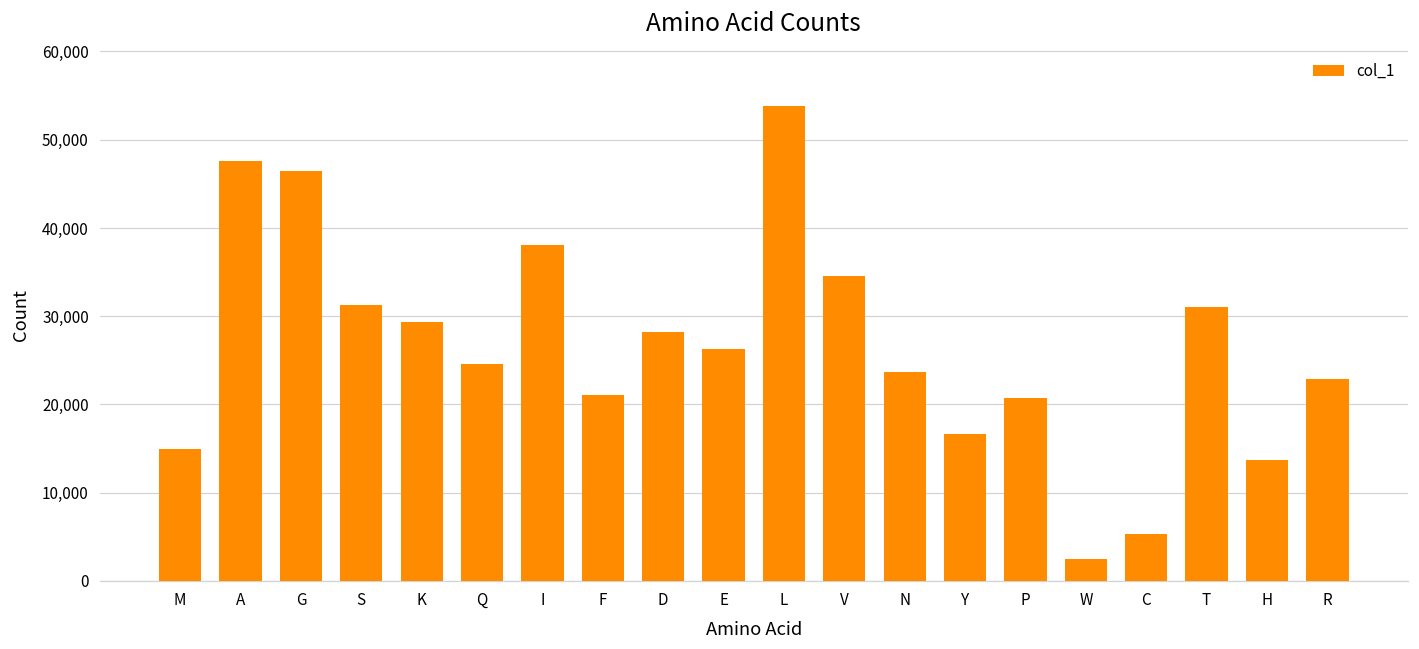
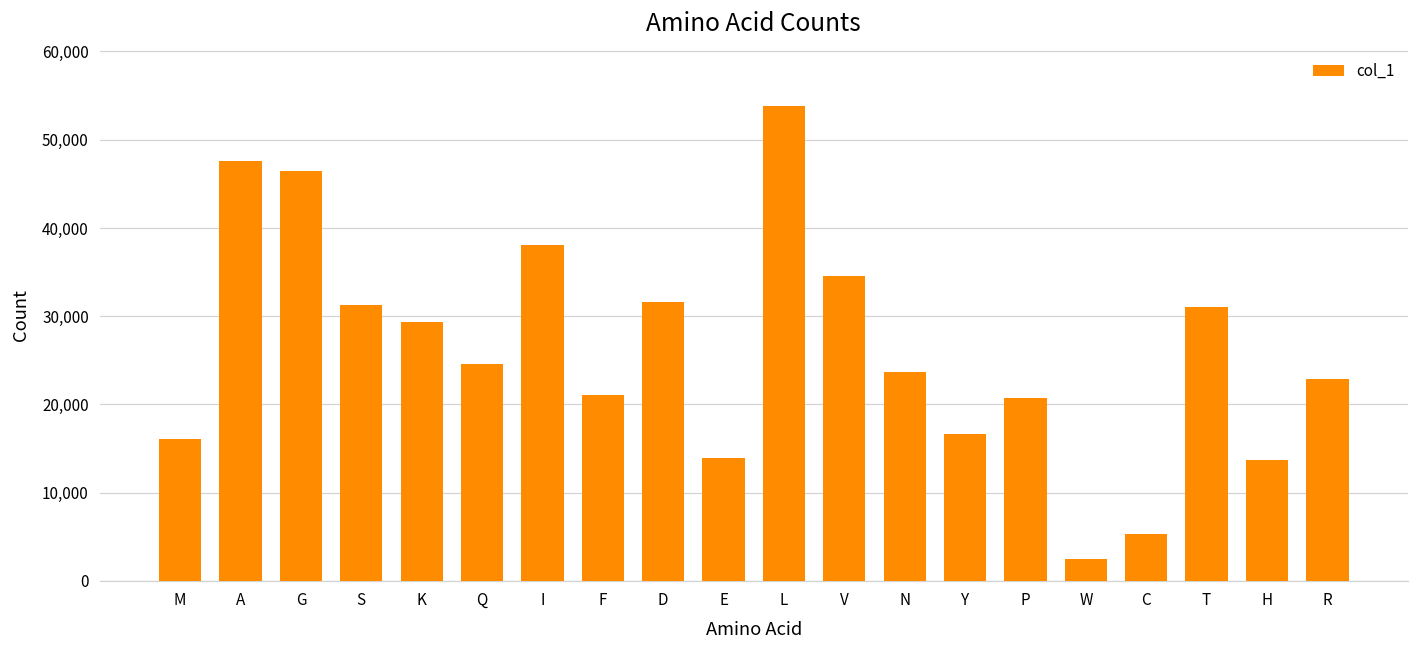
M: 15,000 -> 16,000
D: 28,000 -> 32,000
E: 26,000 -> 14,000
